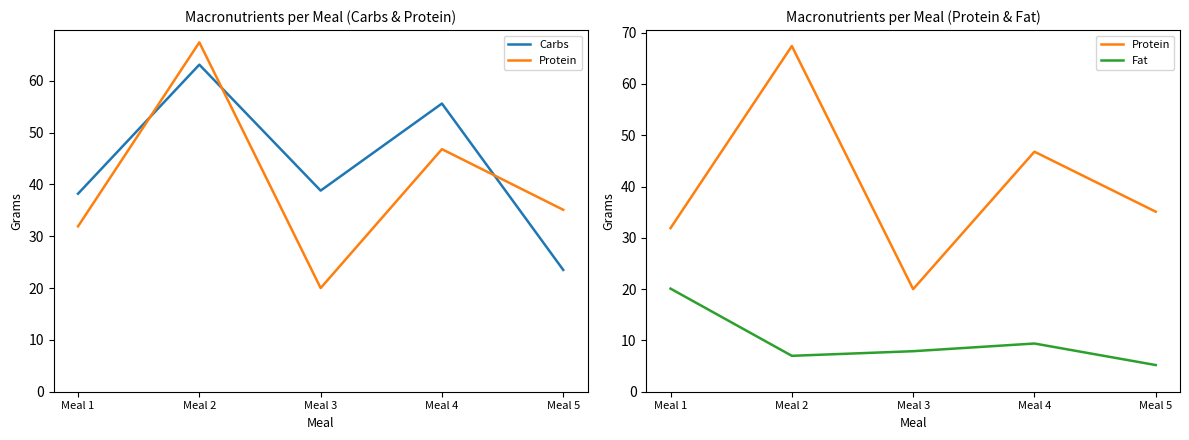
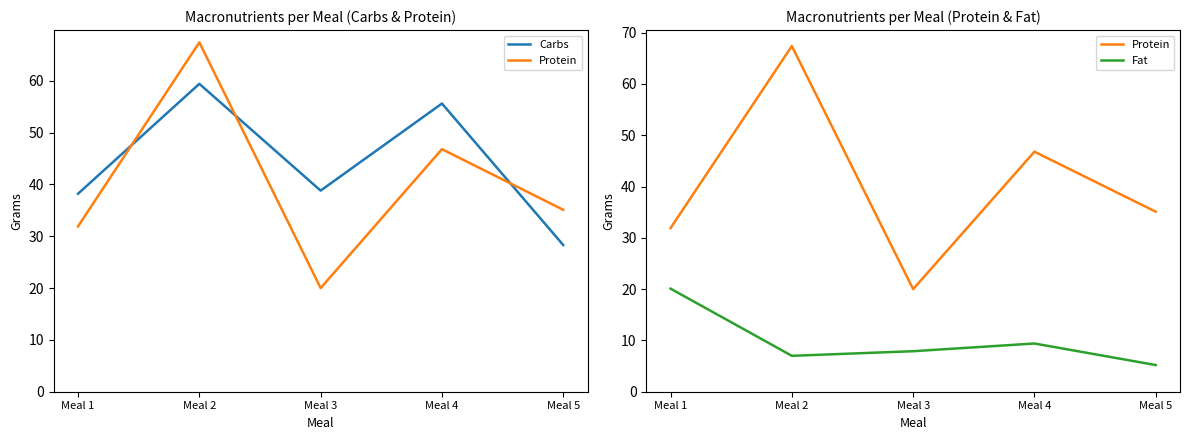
Macronutrients per Meal (Carbs & Protein), Carbs, Meal 2: 63 -> 59
Macronutrients per Meal (Carbs & Protein), Carbs, Meal 5: 24 -> 28
